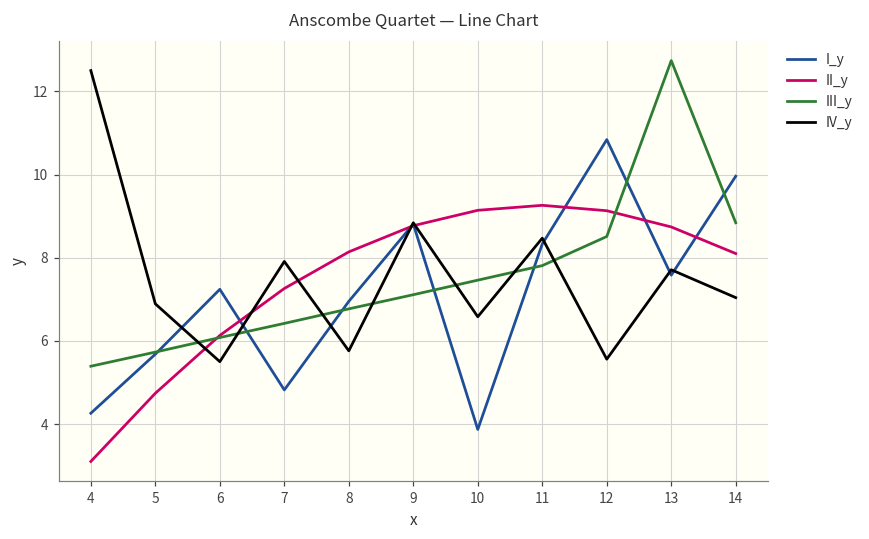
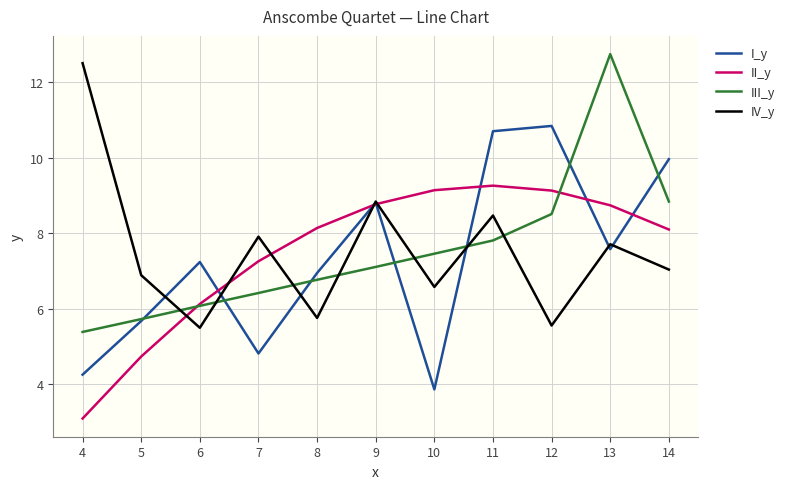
I_y, 11: 8.3 -> 10.7
